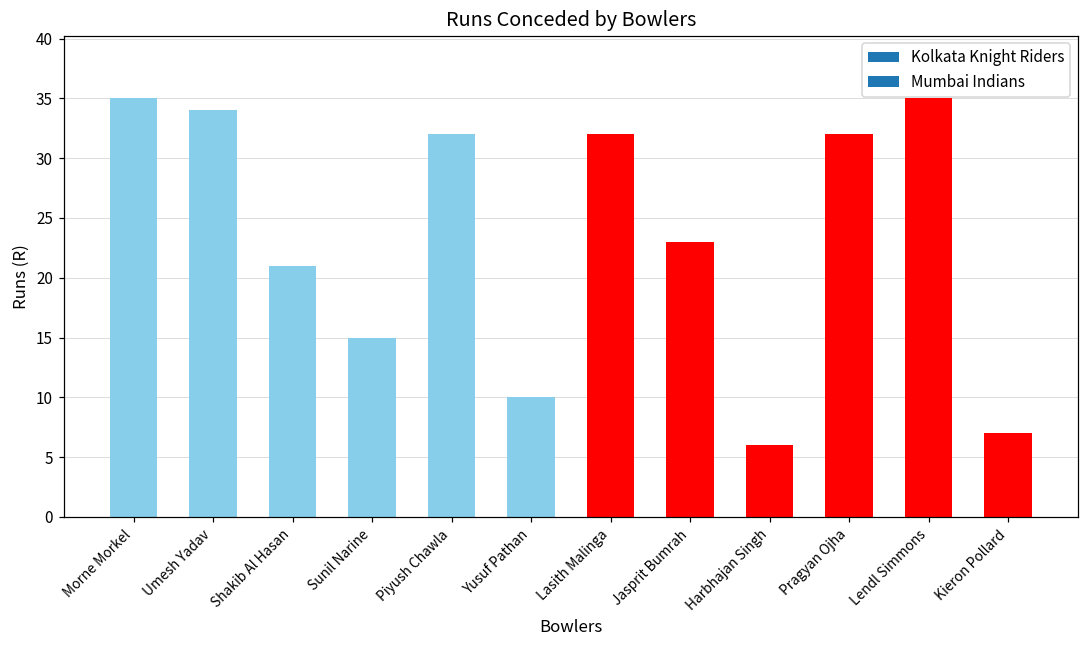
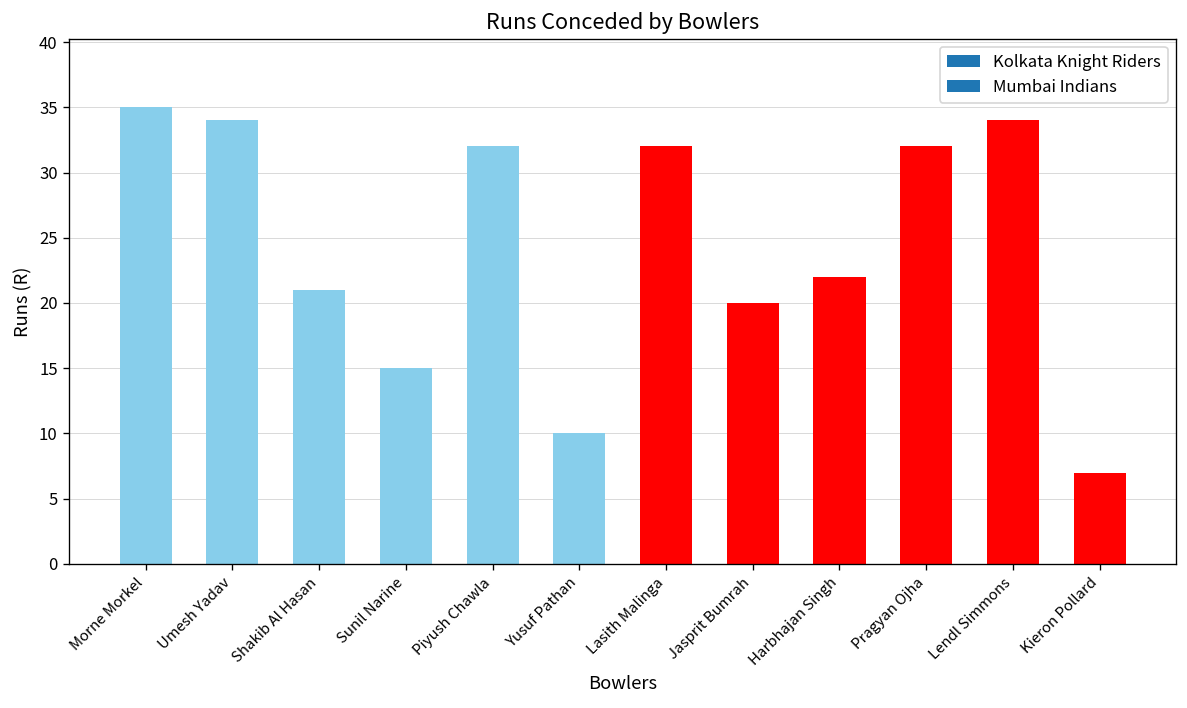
Jasprit Bumrah: 23 -> 20
Harbhajan Singh: 6 -> 22
Lendl Simmons: 35 -> 34
